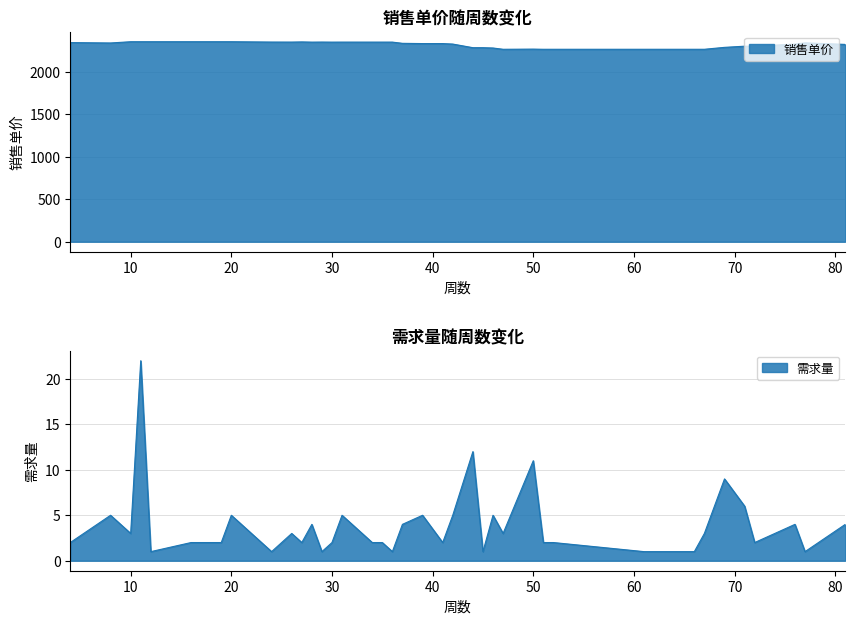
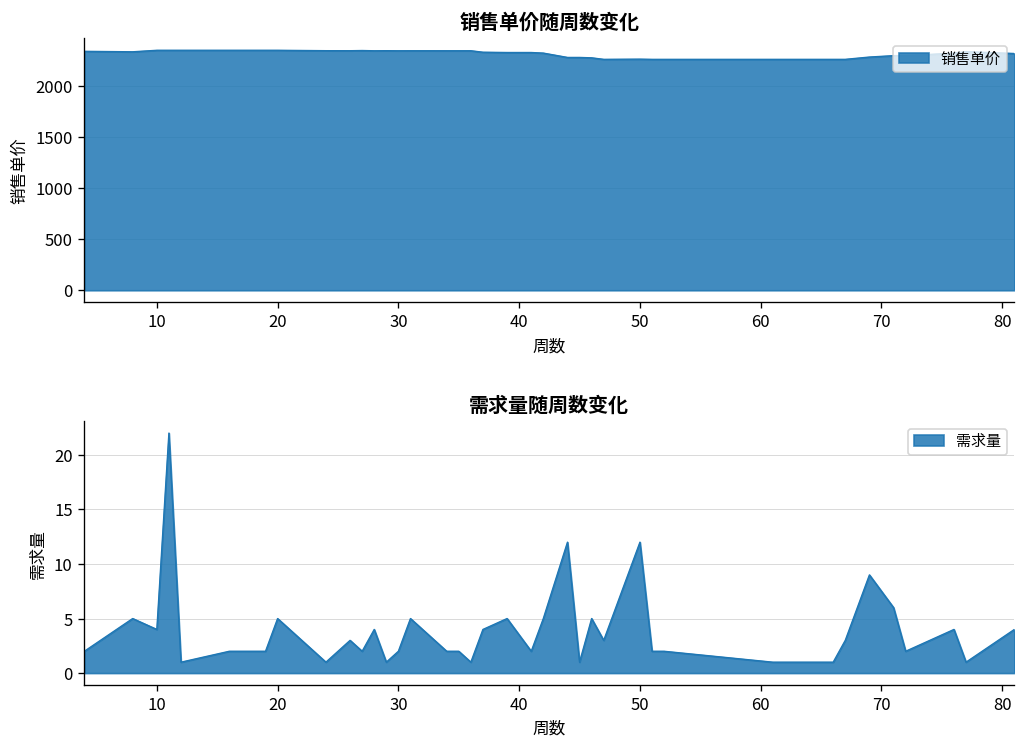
需求量随周数变化, 10: 3 -> 4
需求量随周数变化, 50: 11 -> 12
